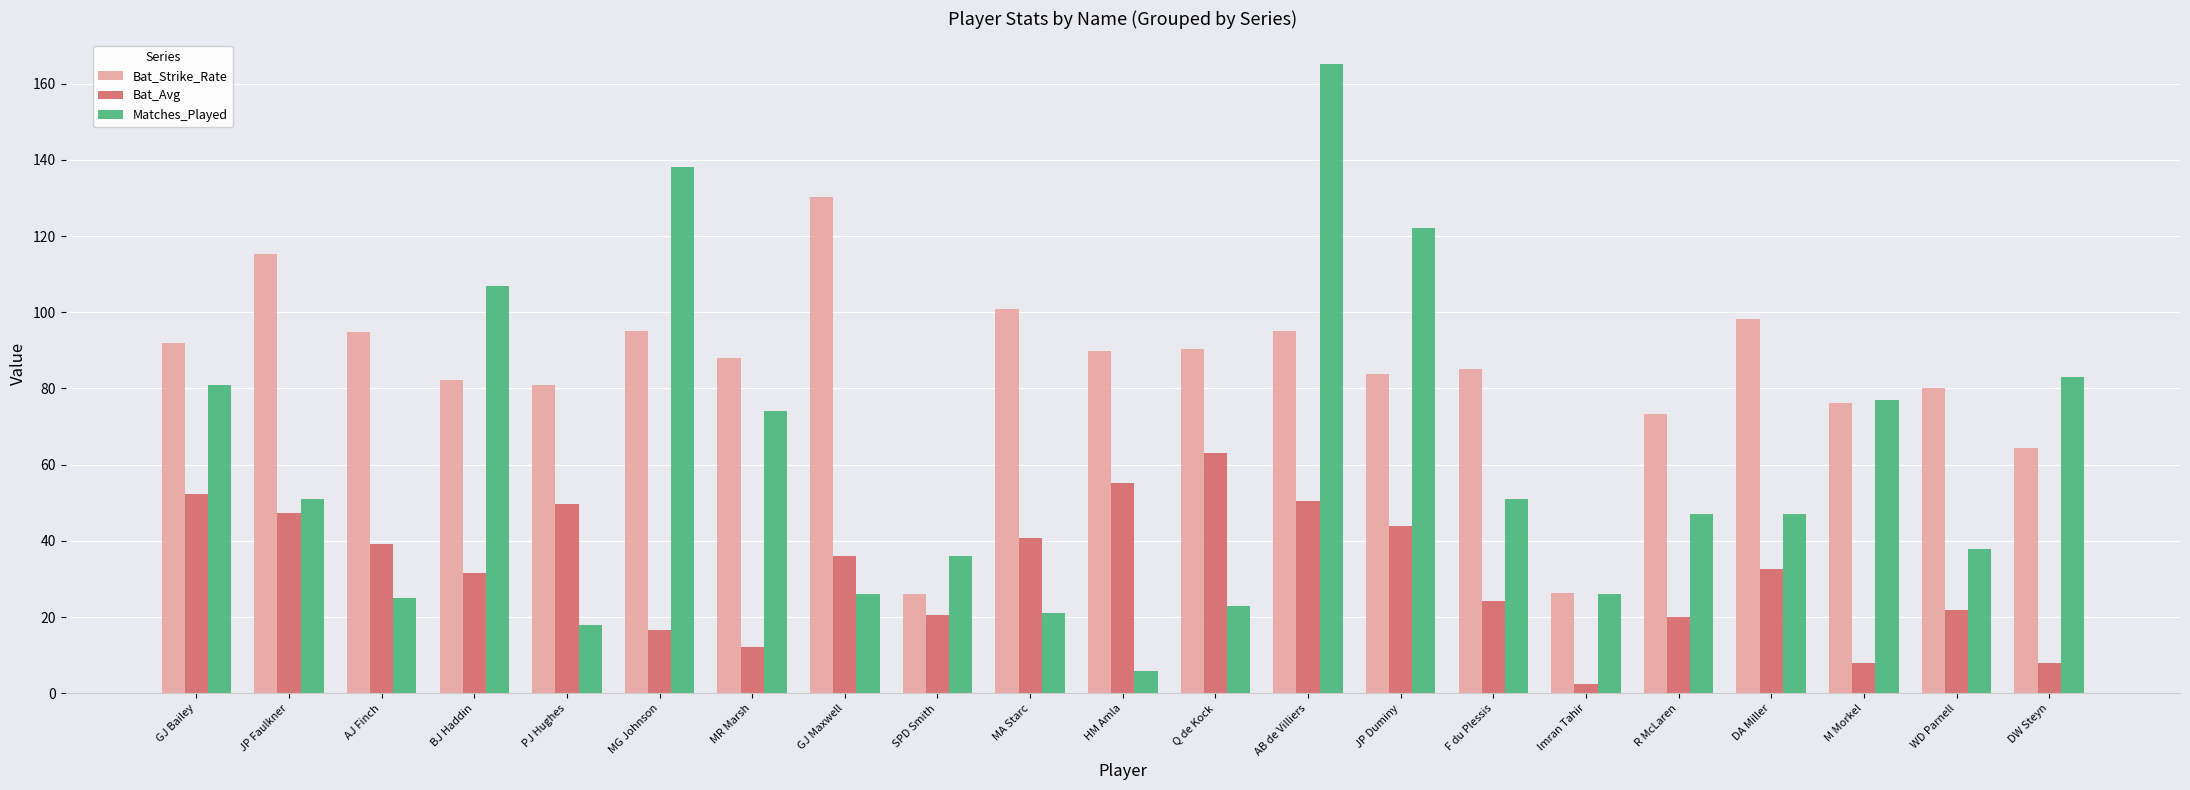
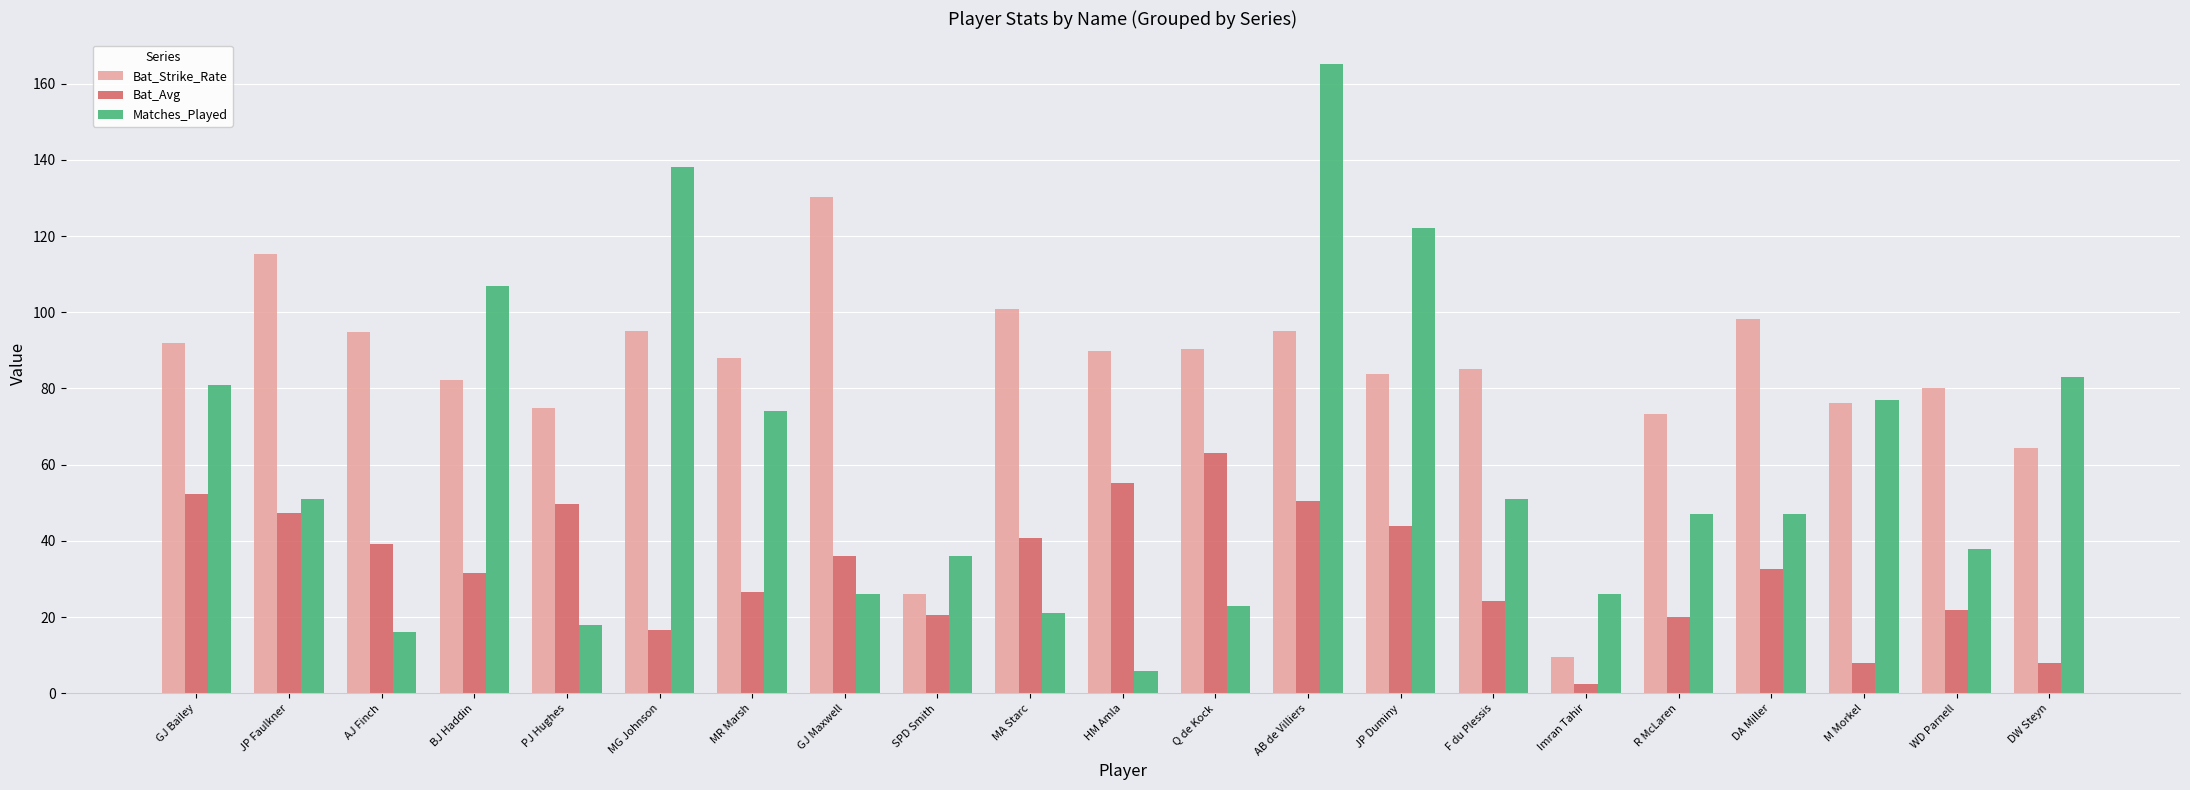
Matches_Played, AJ Finch: 25 -> 16
Bat_Strike_Rate, PJ Hughes: 81 -> 75
Bat_Avg, MR Marsh: 12 -> 27
Bat_Strike_Rate, Imran Tahir: 26 -> 10
